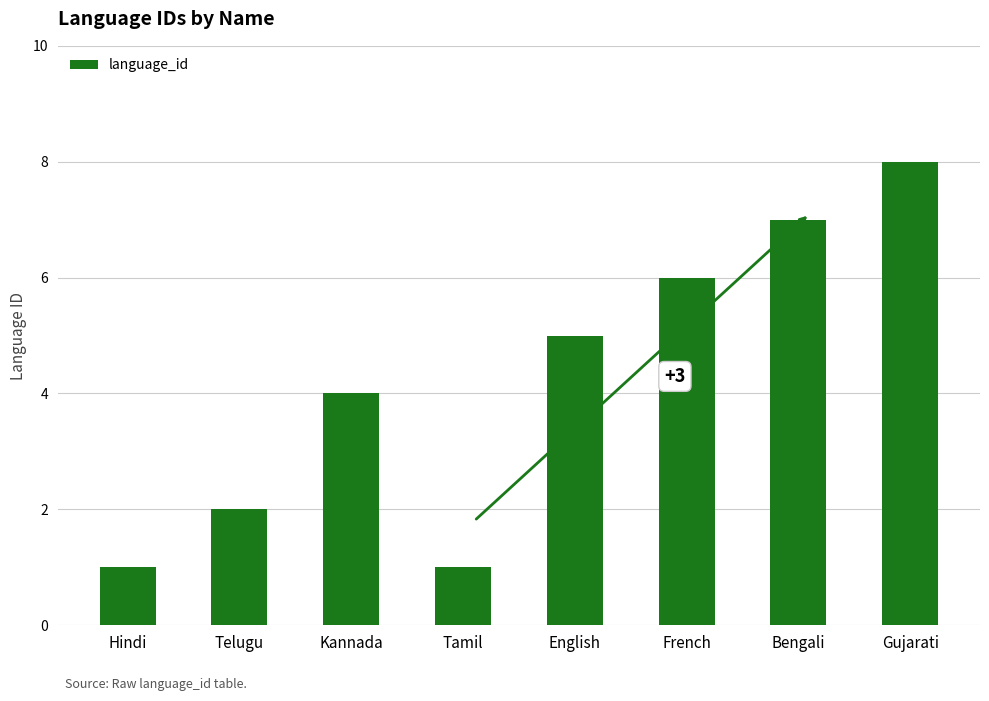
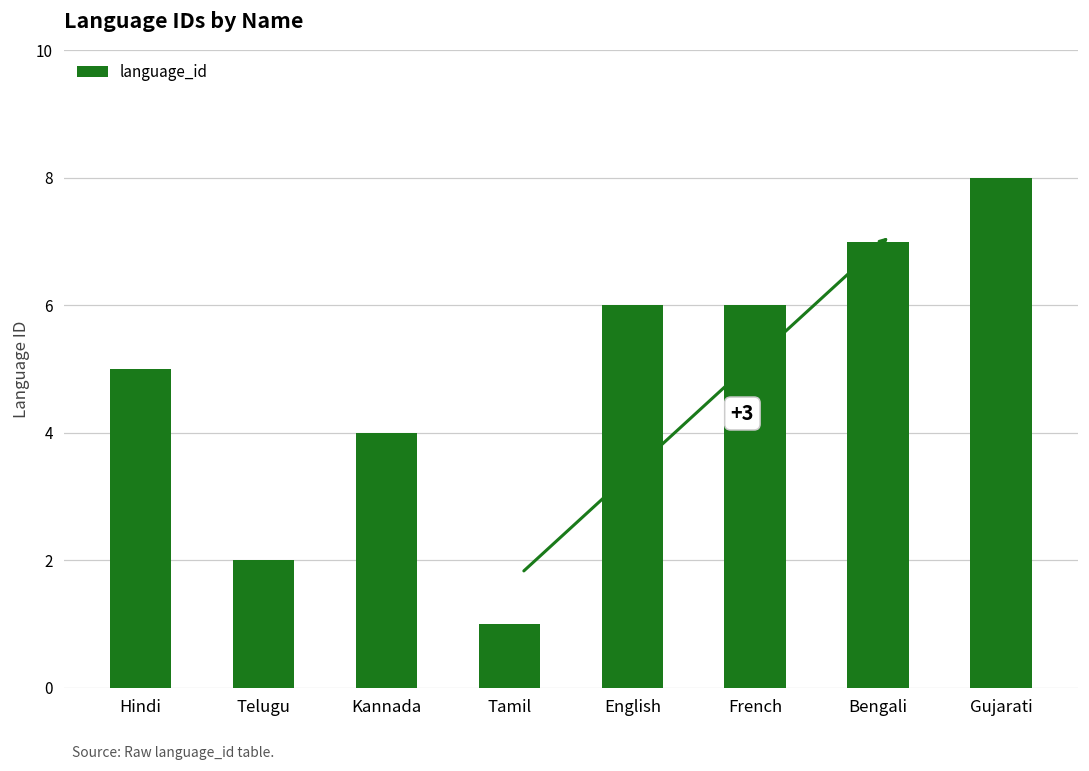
Hindi: 1 -> 5
English: 5 -> 6
